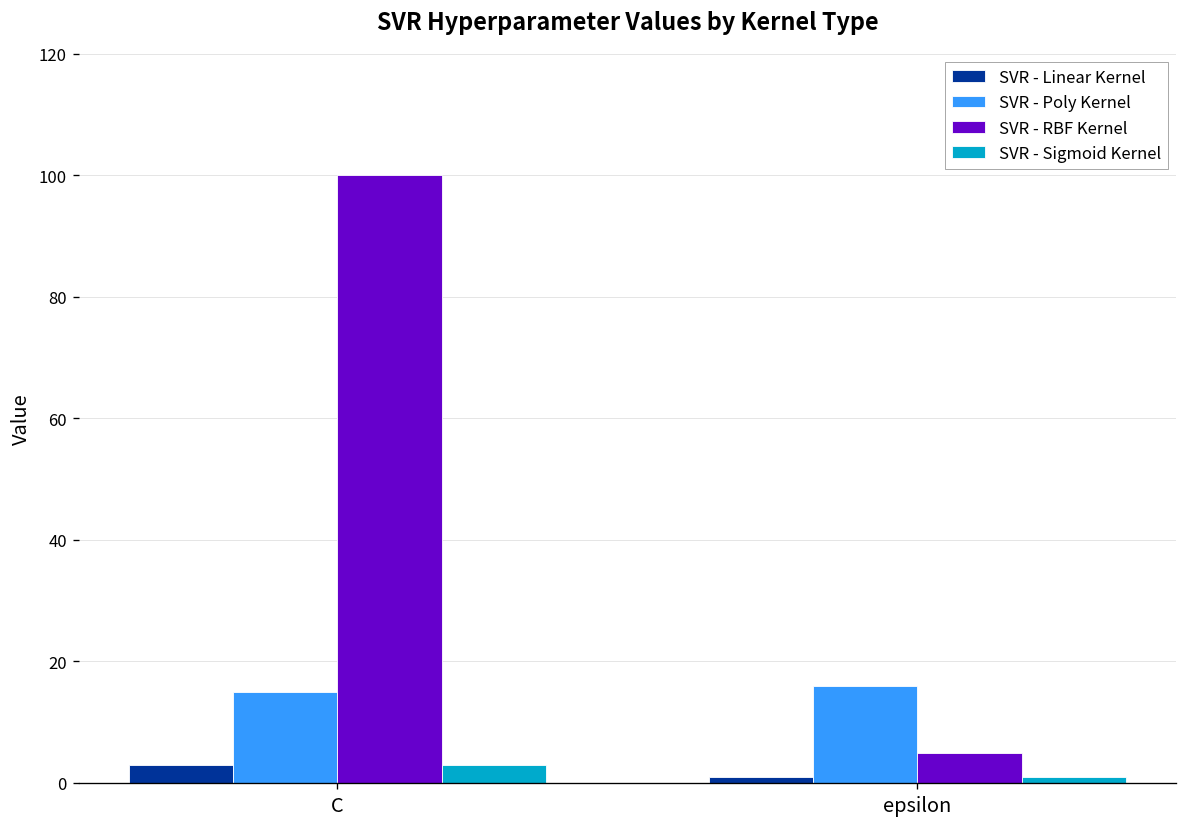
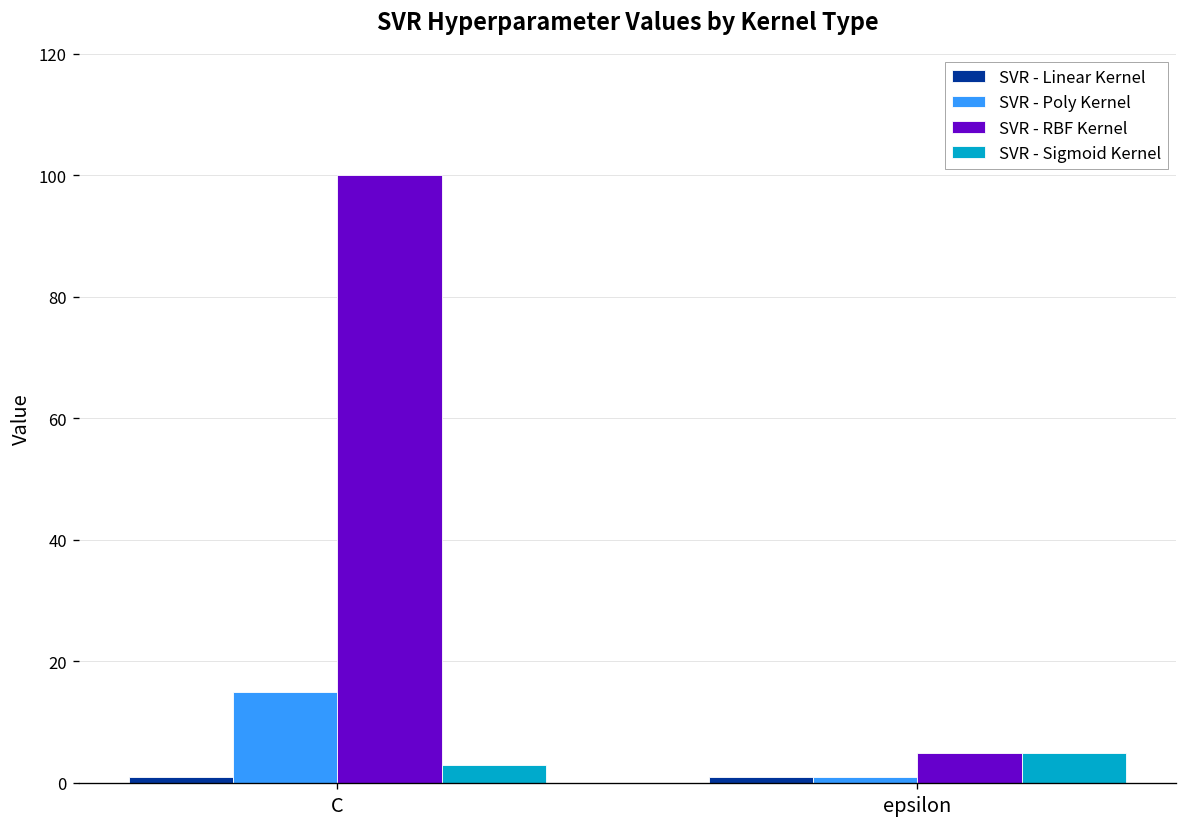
SVR - Linear Kernel, C: 3 -> 1
SVR - Poly Kernel, epsilon: 16 -> 1
SVR - Sigmoid Kernel, epsilon: 1 -> 5
